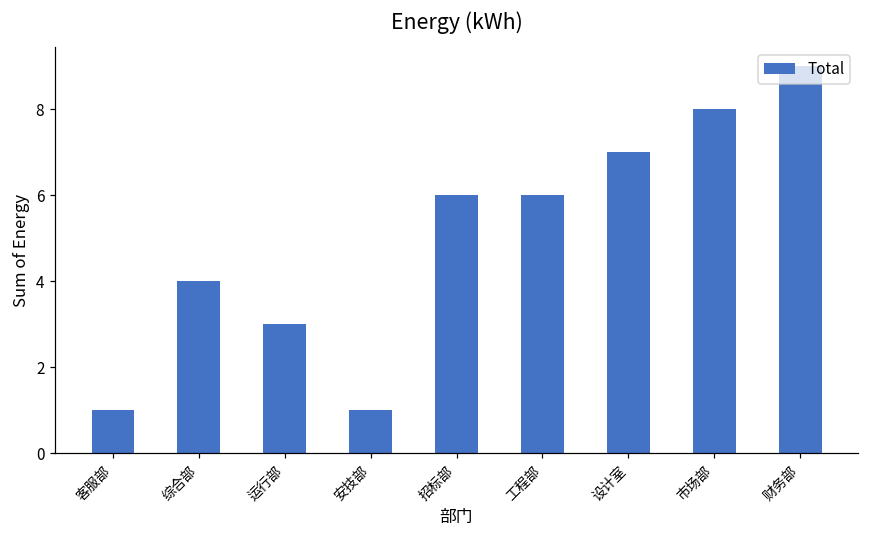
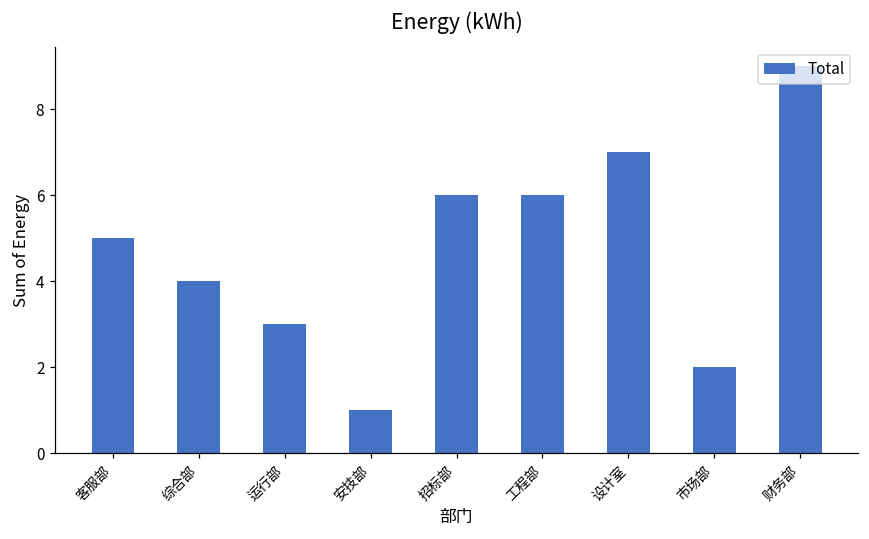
客服部: 1 -> 5
市场部: 8 -> 2
